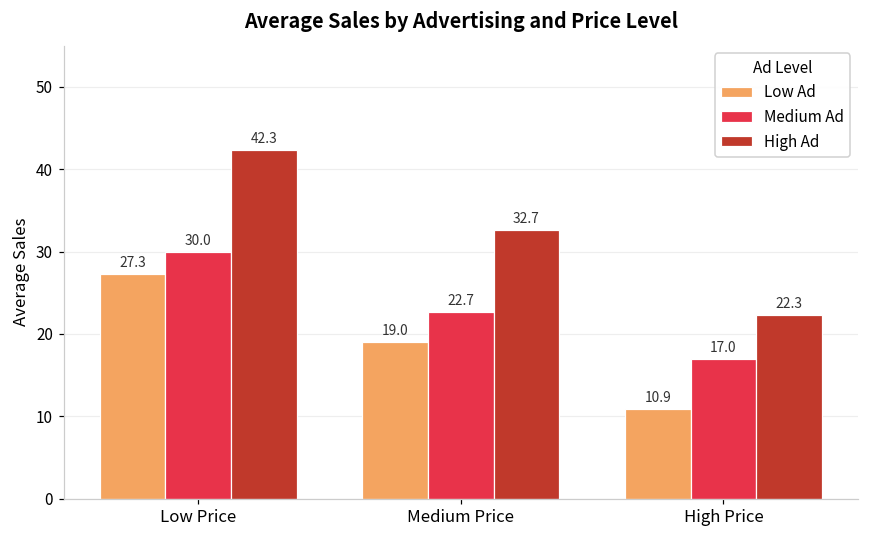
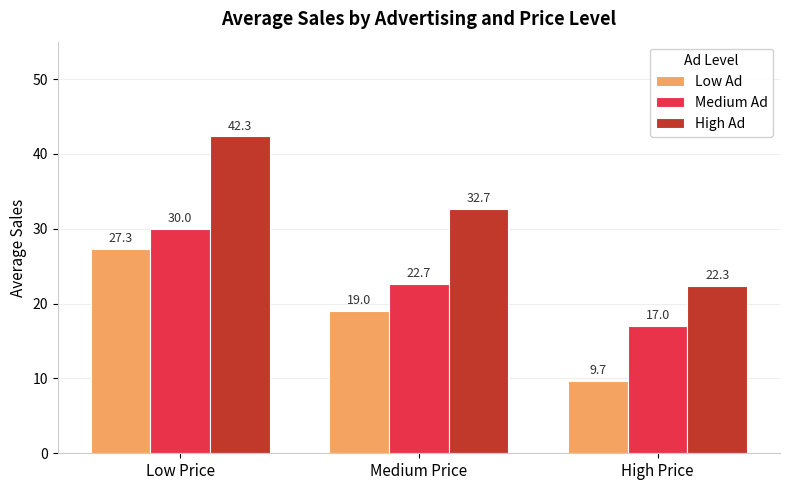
Low Ad, High Price: 10.9 -> 9.7
